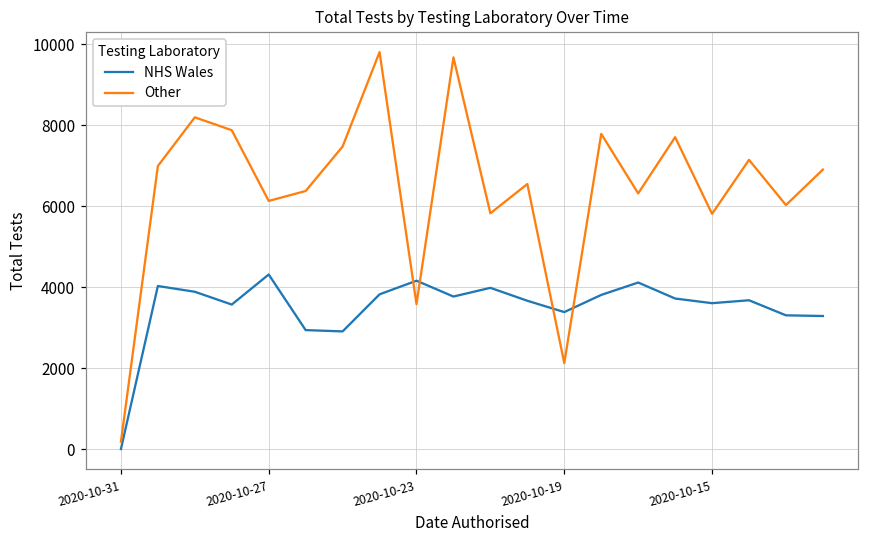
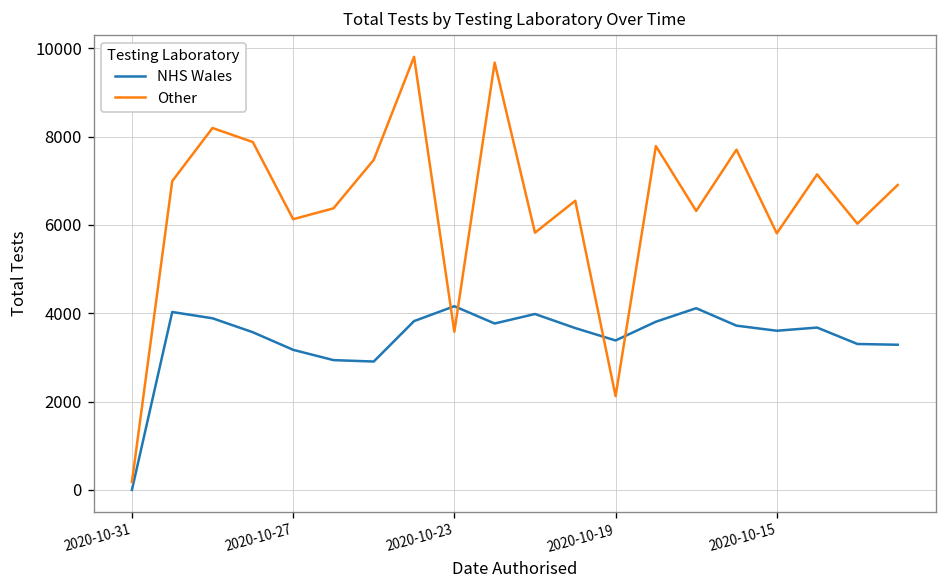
NHS Wales, 2020-10-27: 4300 -> 3200
